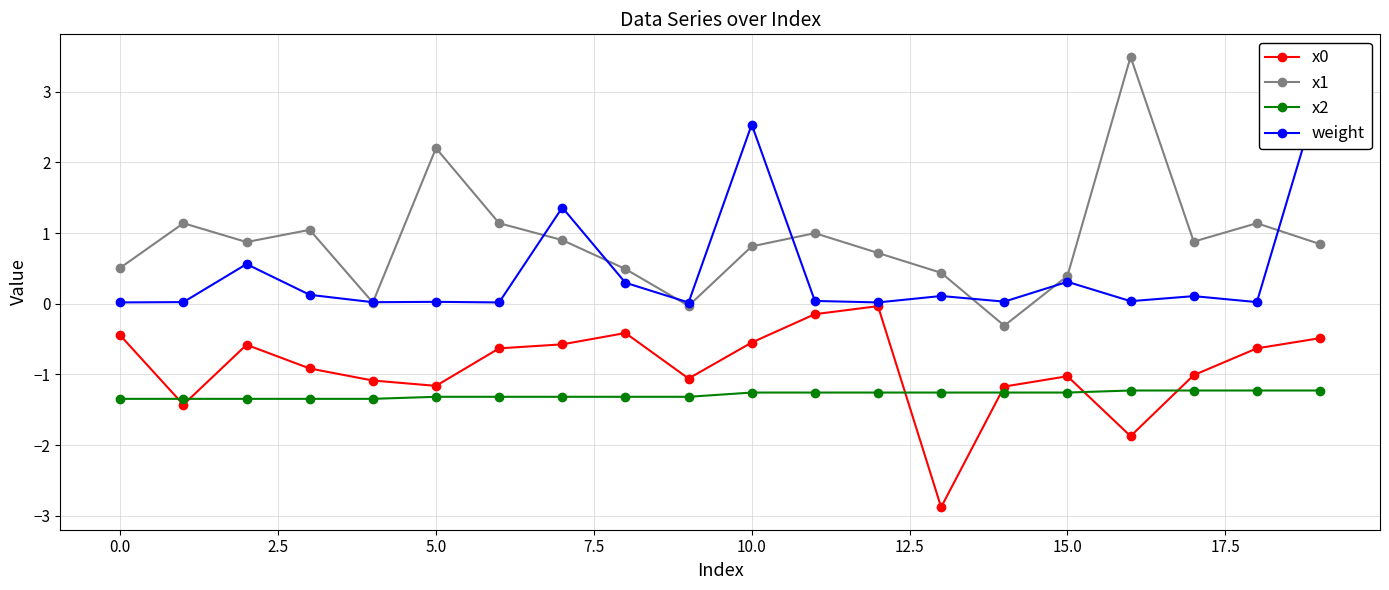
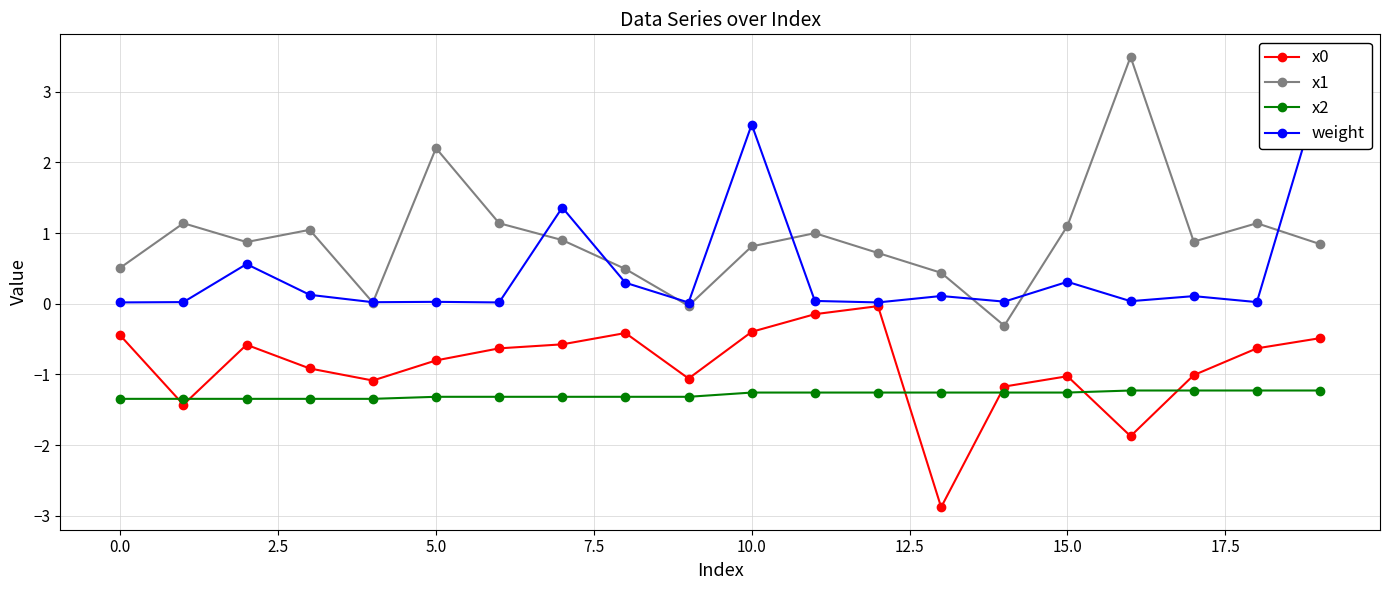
x0, 5.0: -1.2 -> -0.8
x0, 10.0: -0.5 -> -0.4
x1, 15.0: 0.4 -> 1.1
